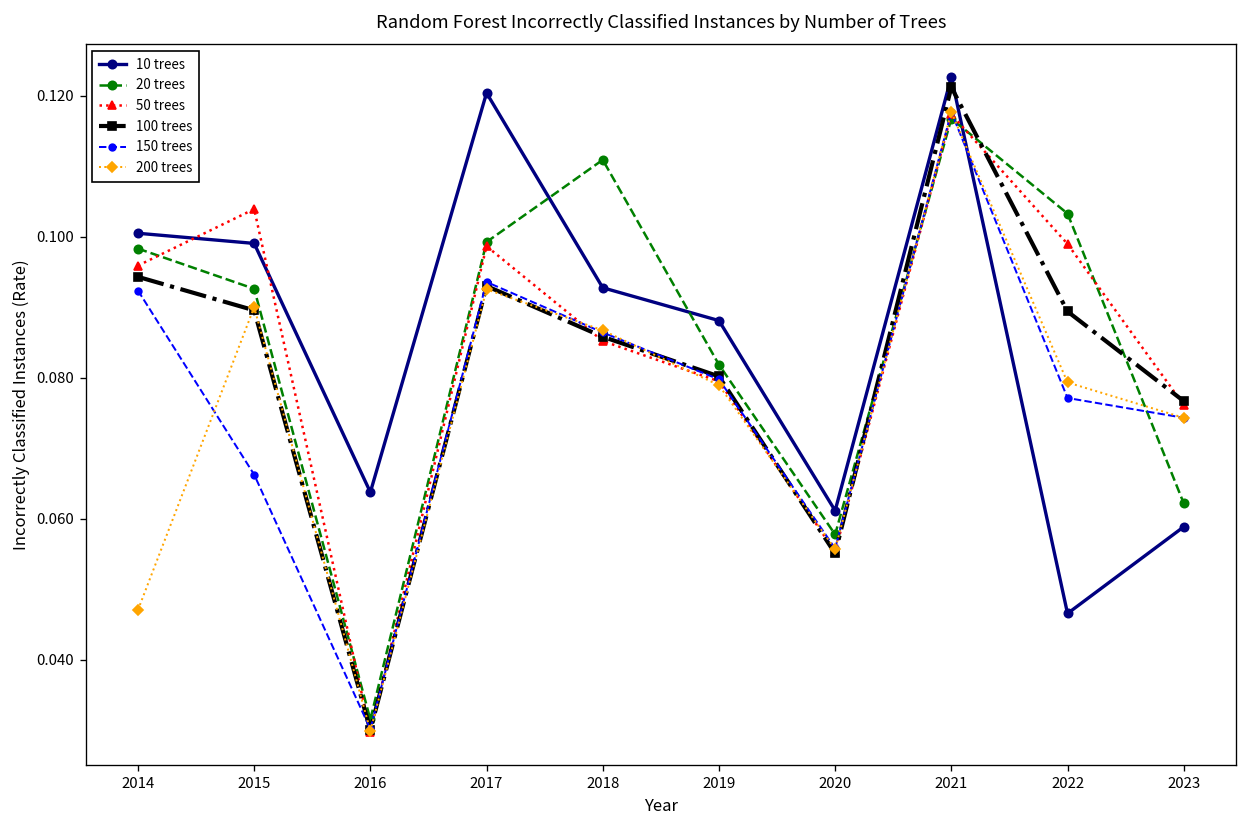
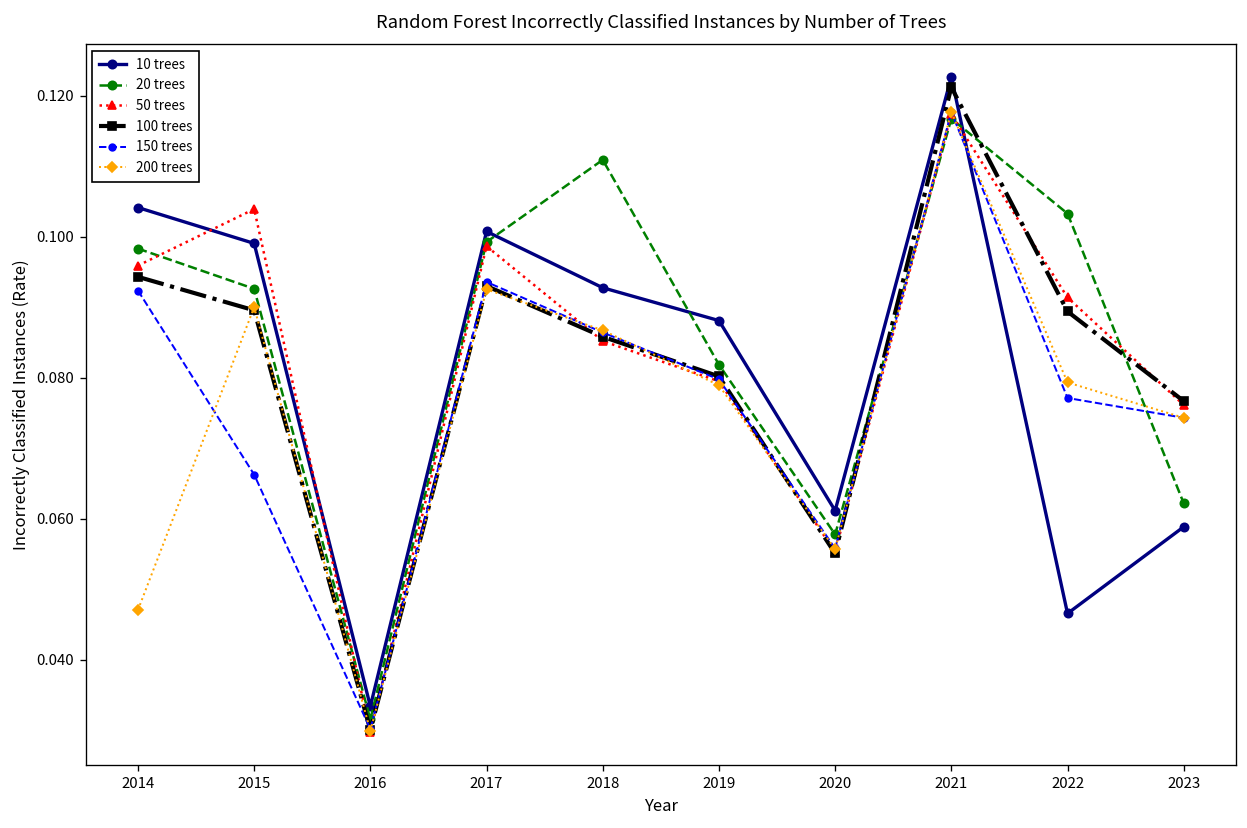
10 trees, 2014: 0.100 -> 0.104
10 trees, 2016: 0.064 -> 0.033
10 trees, 2017: 0.120 -> 0.101
50 trees, 2022: 0.099 -> 0.091
